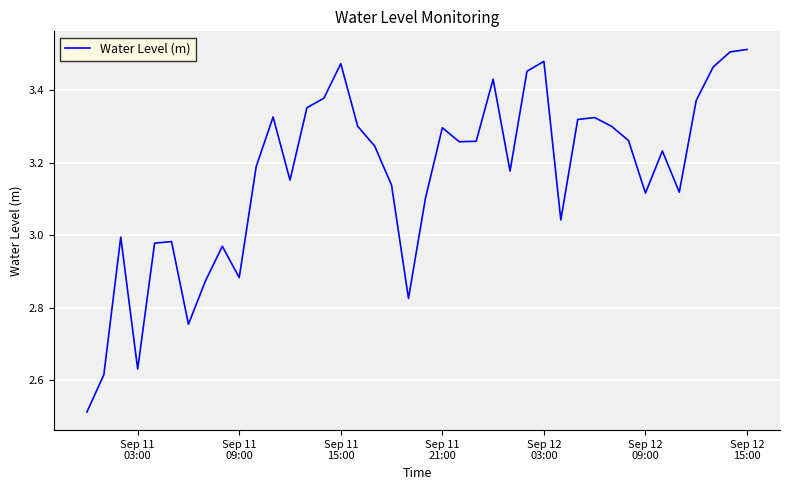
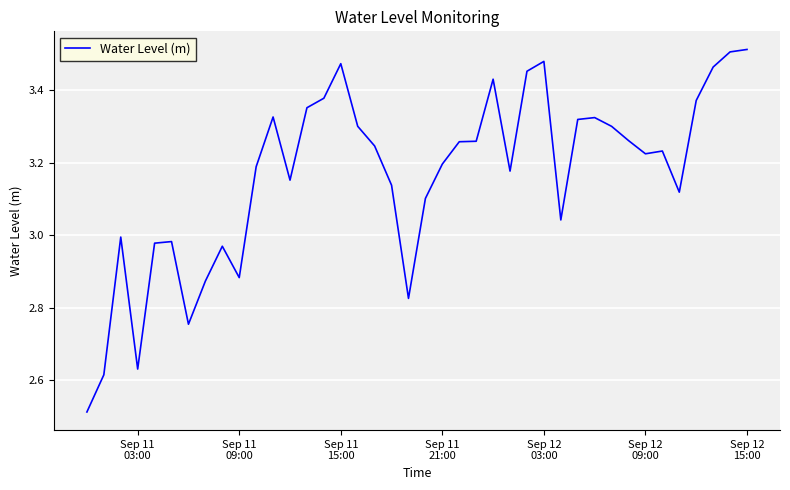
Sep 11 21:00: 3.30 -> 3.20
Sep 12 09:00: 3.12 -> 3.22
